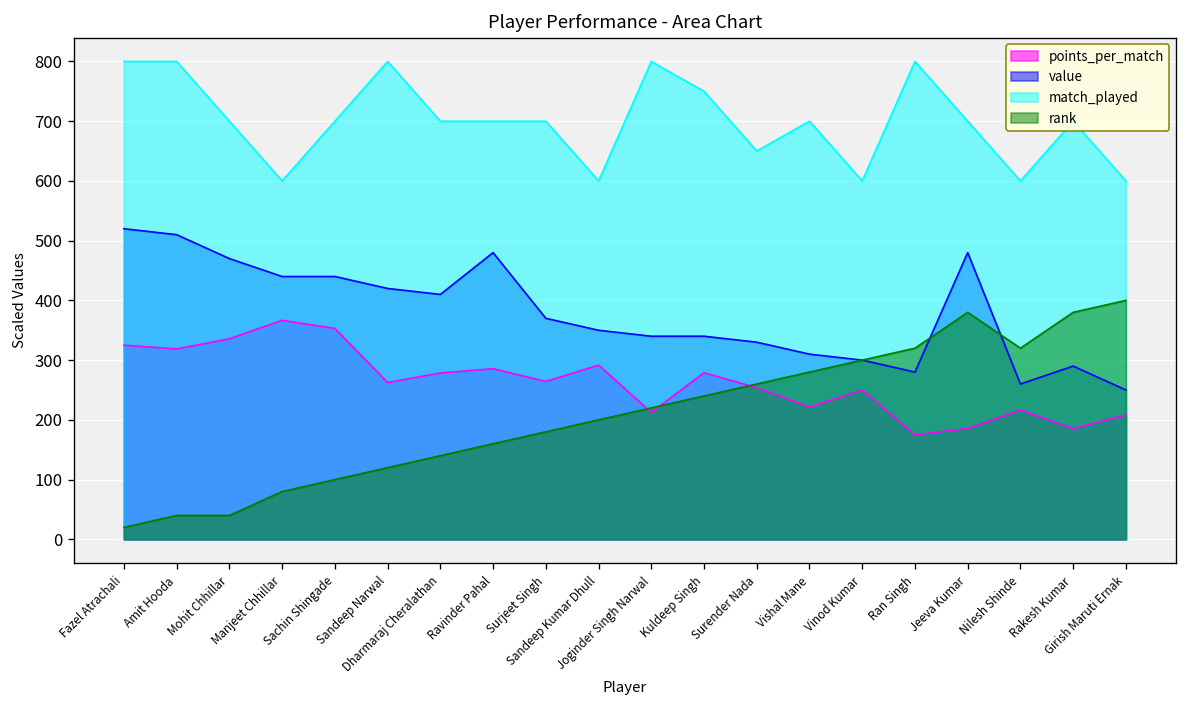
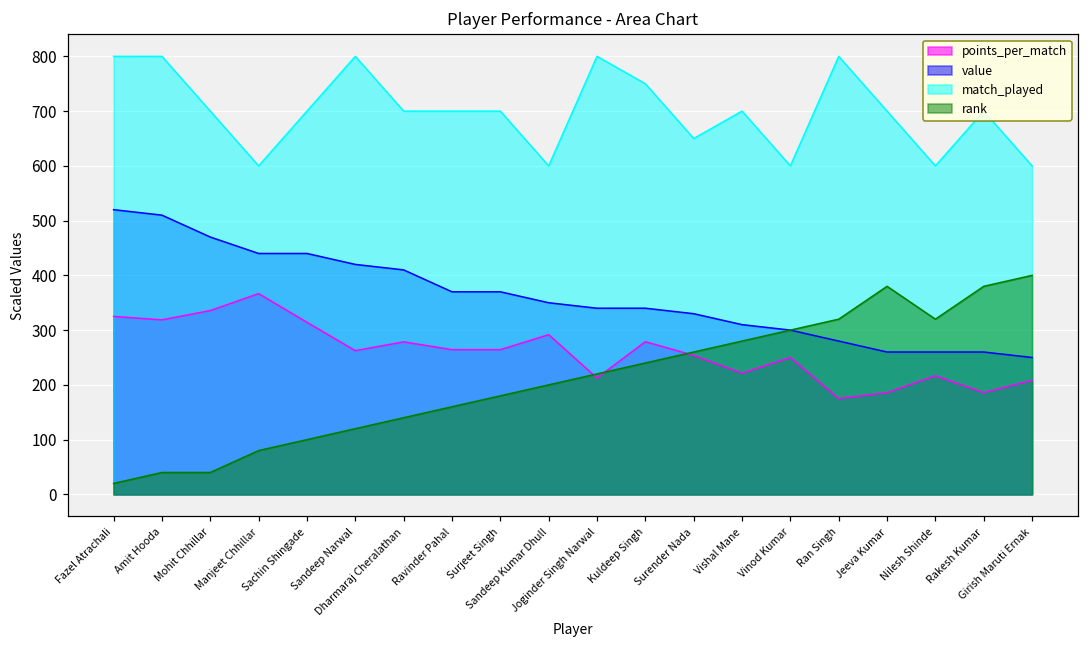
points_per_match, Sachin Shingade: 350 -> 310
points_per_match, Ravinder Pahal: 290 -> 260
value, Ravinder Pahal: 480 -> 370
value, Jeeva Kumar: 480 -> 260
value, Rakesh Kumar: 290 -> 260
